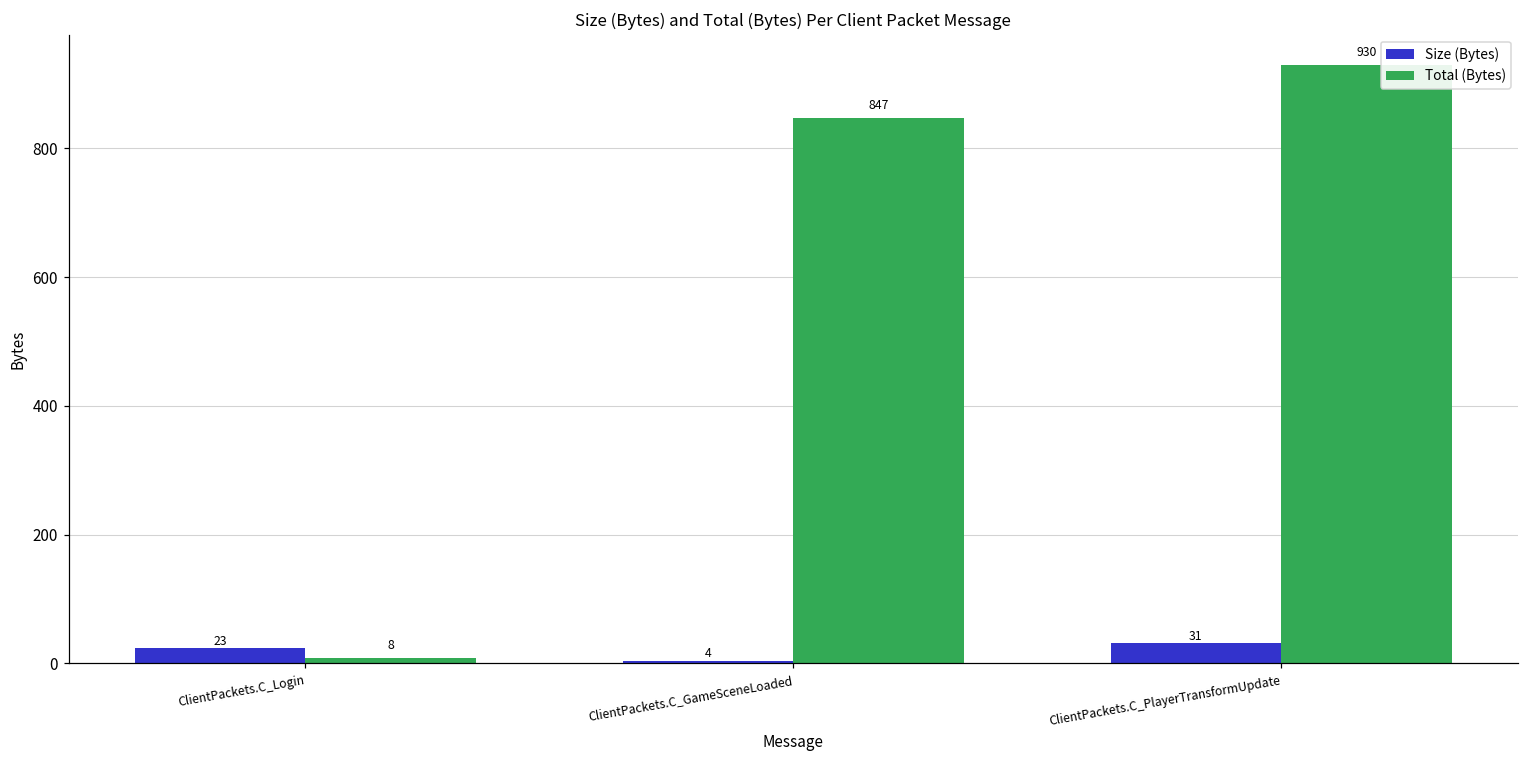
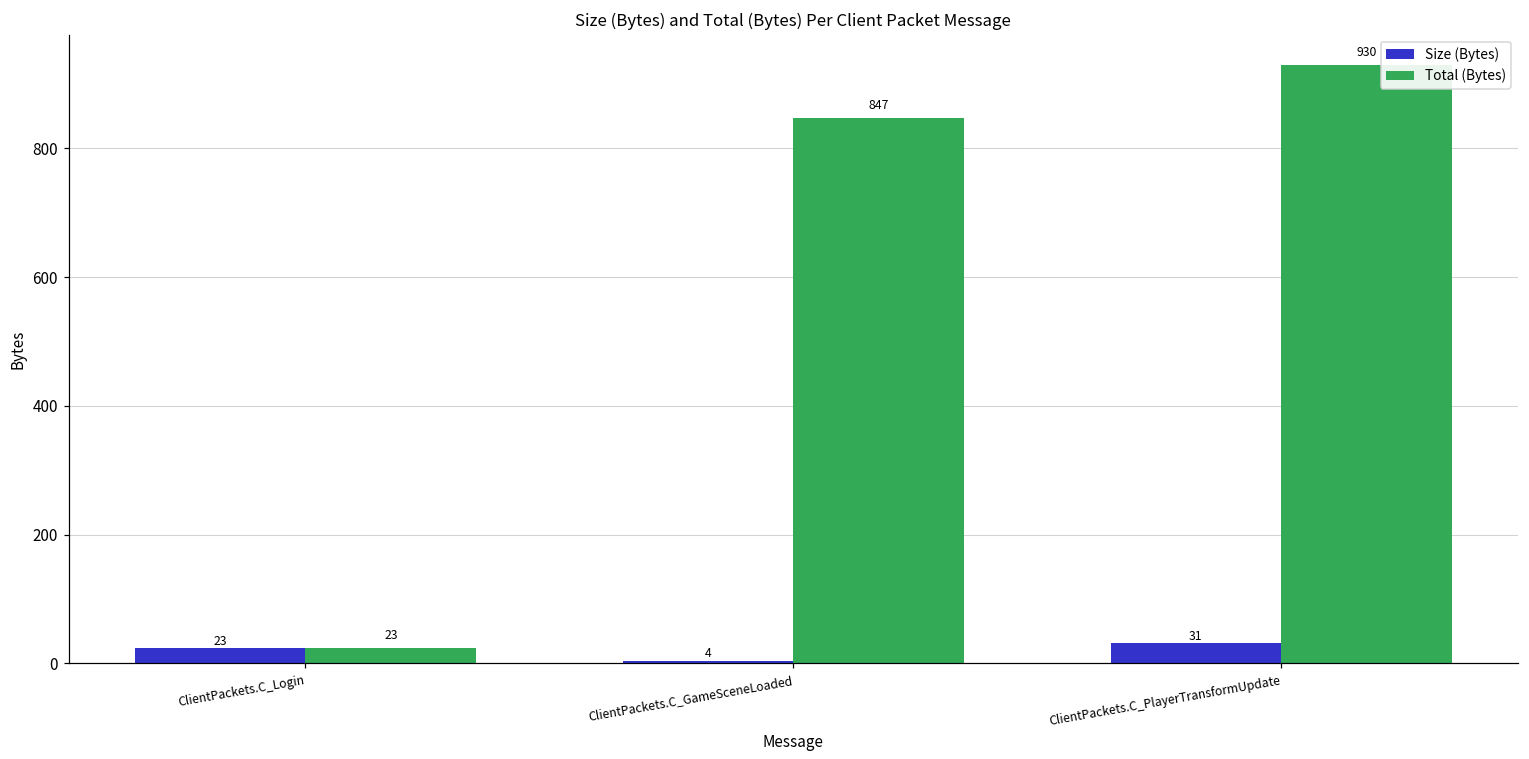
Total (Bytes), ClientPackets.C_Login: 8 -> 23
